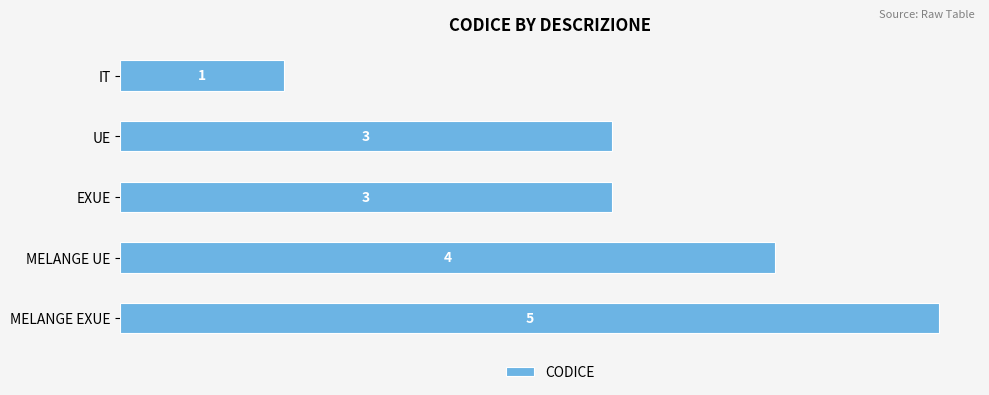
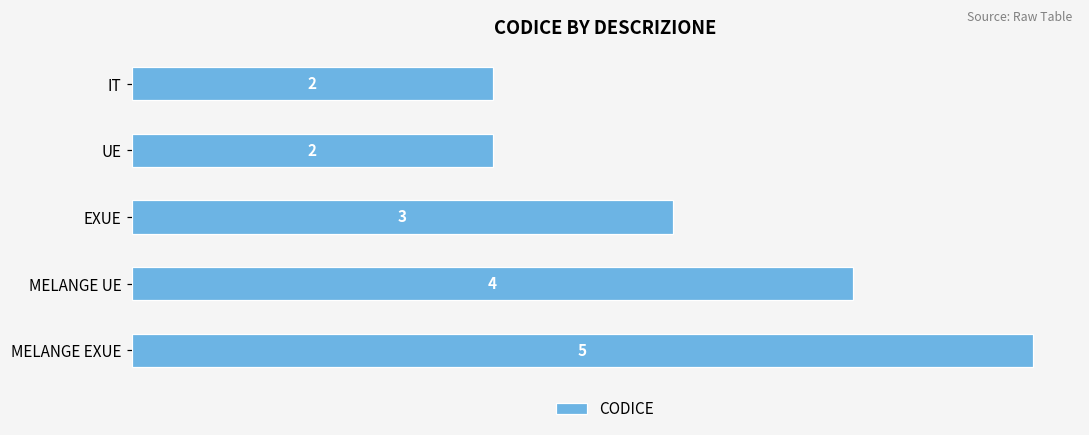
IT: 1 -> 2
UE: 3 -> 2
